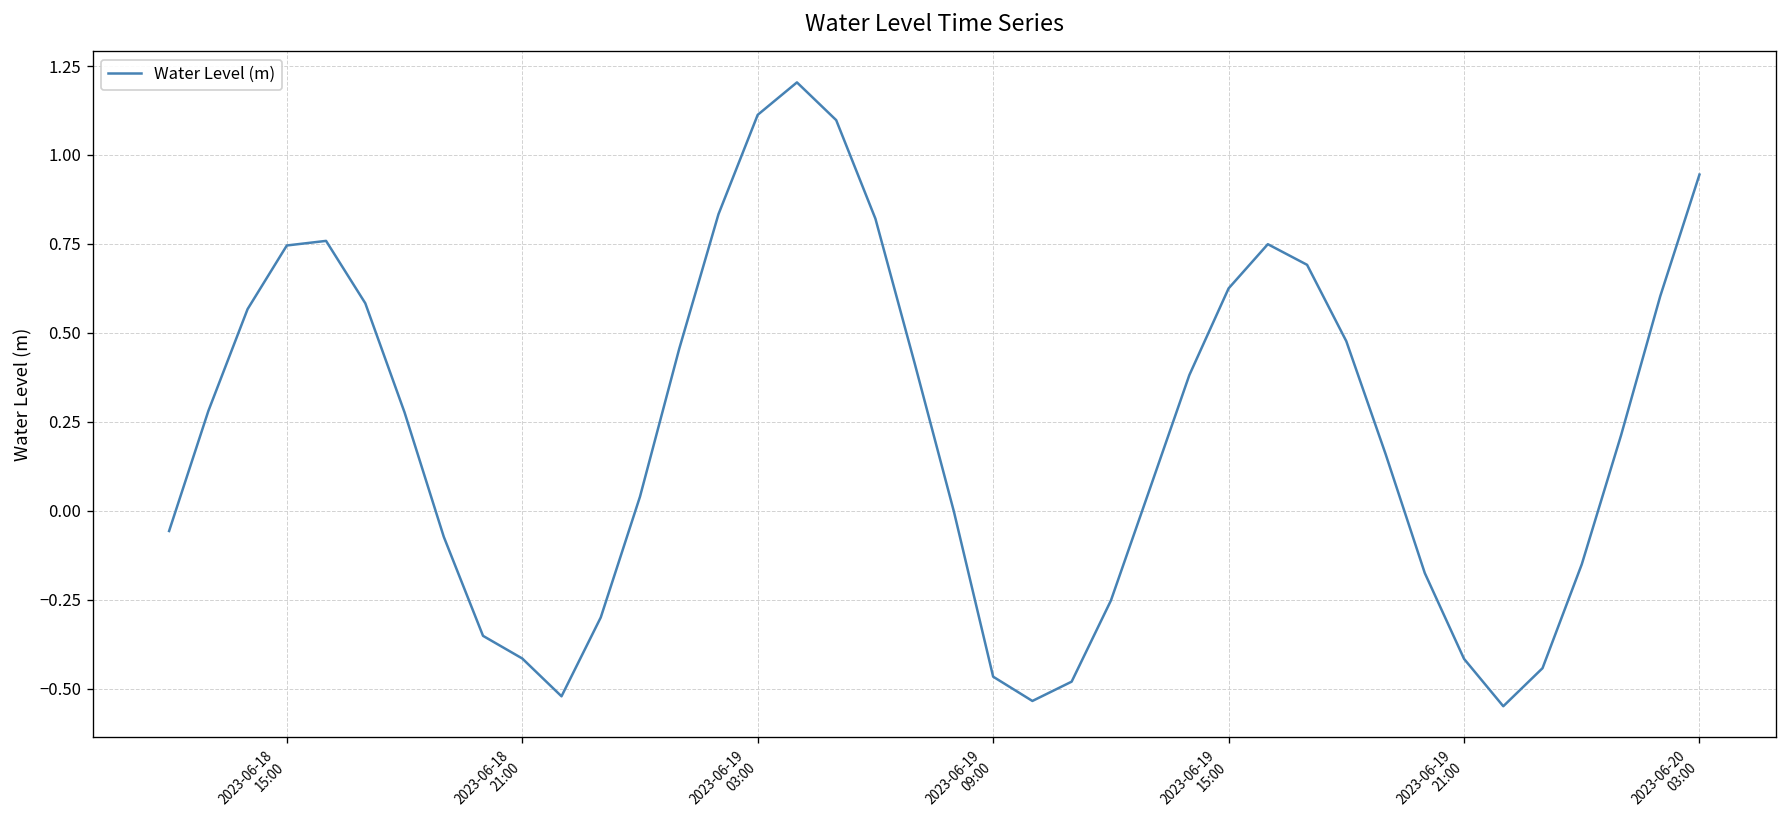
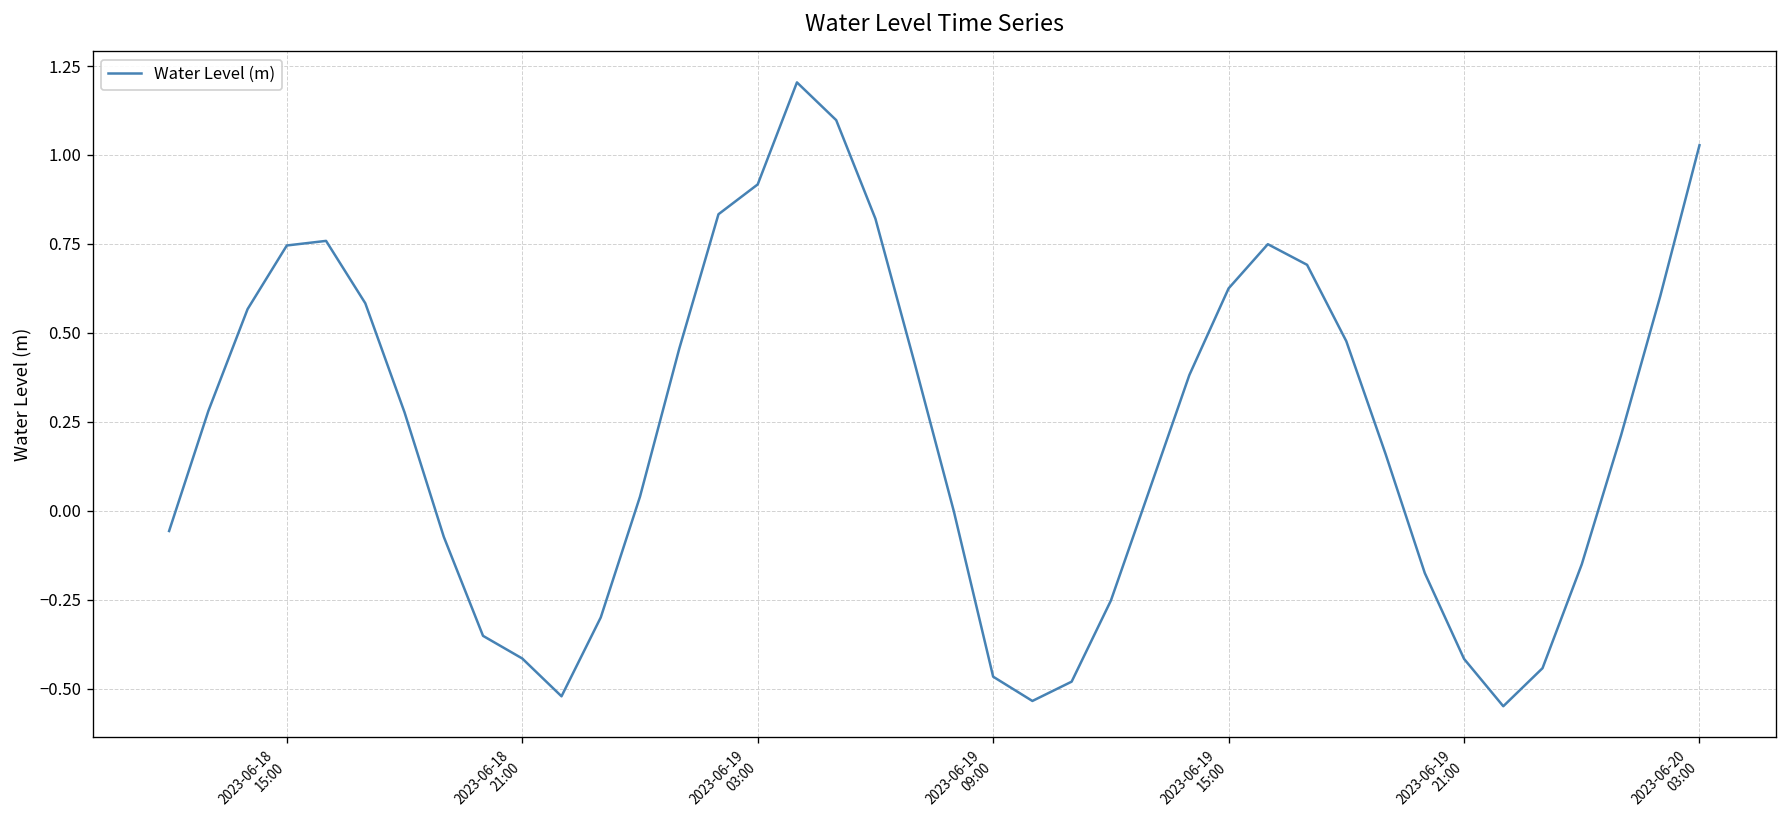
2023-06-19 03:00: 1.11 -> 0.92
2023-06-20 03:00: 0.94 -> 1.03
